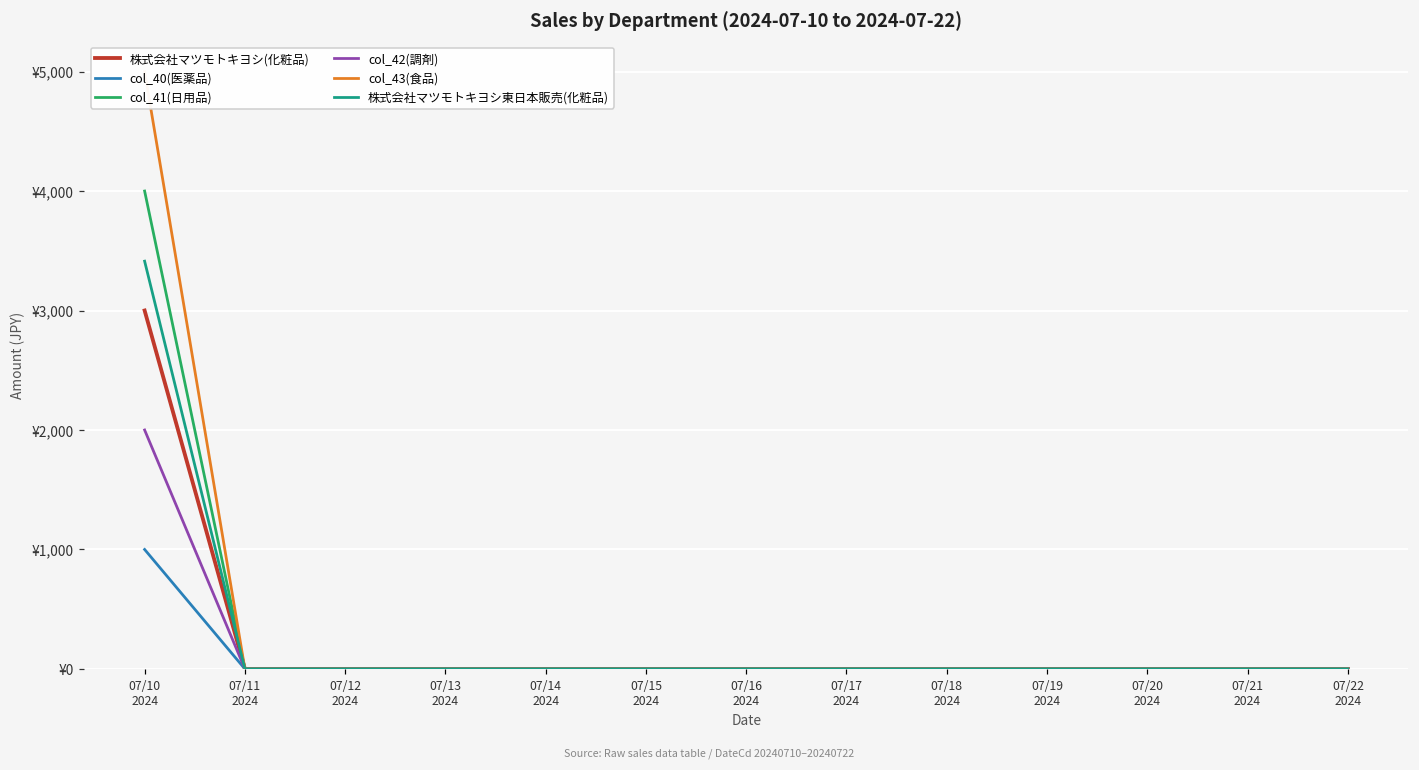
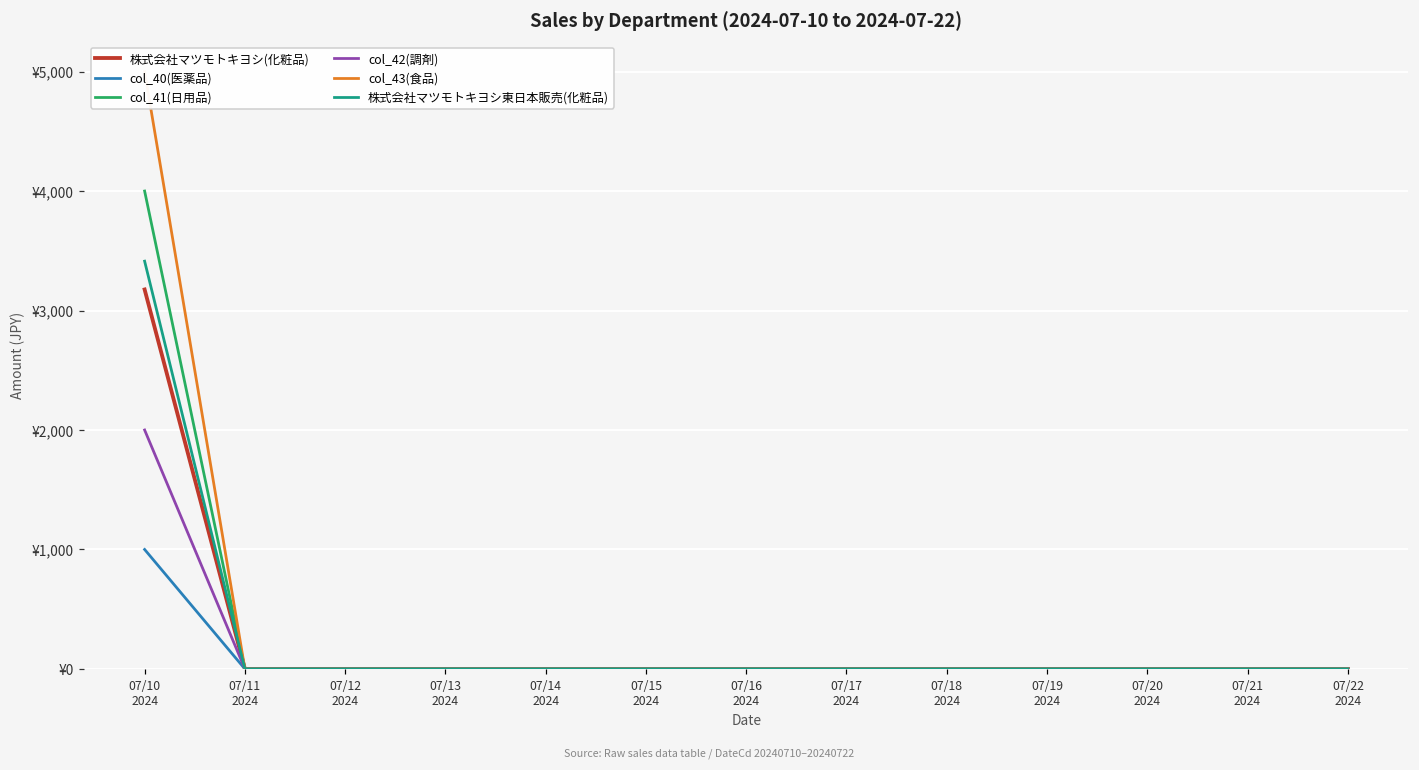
株式会社マツモトキヨシ(化粧品), 07/10 2024: ¥3,000 -> ¥3,180
